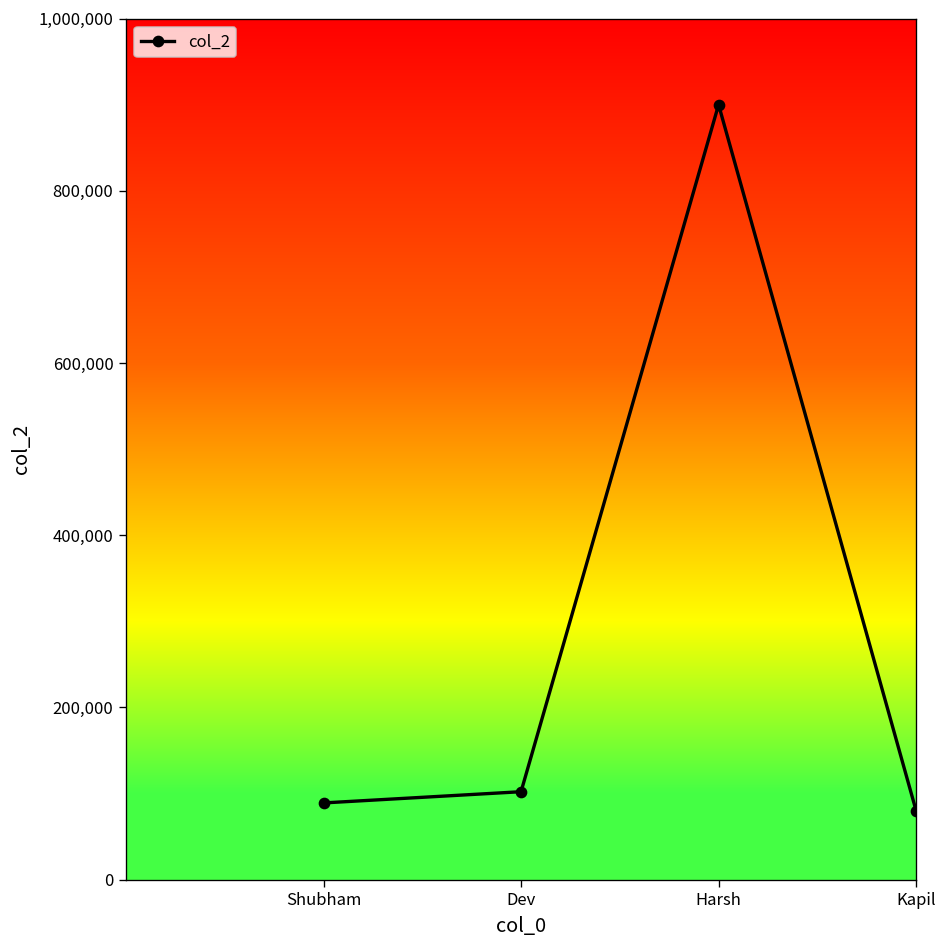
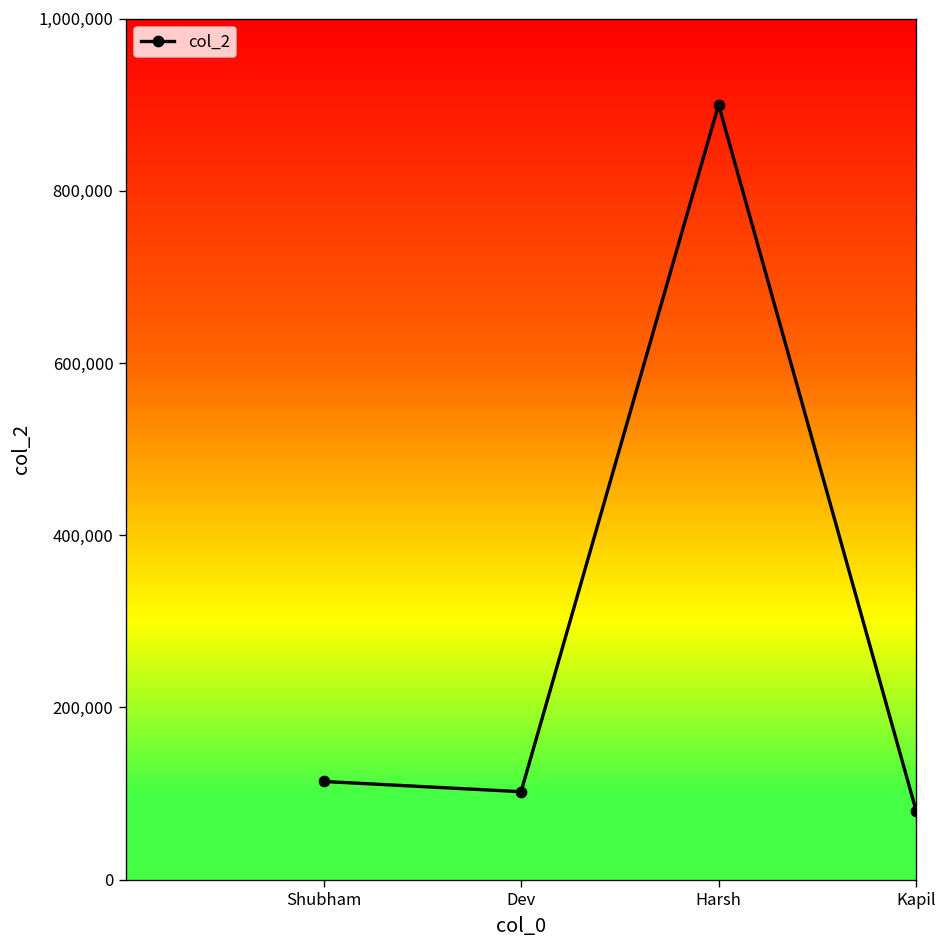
Shubham: 90,000 -> 110,000
